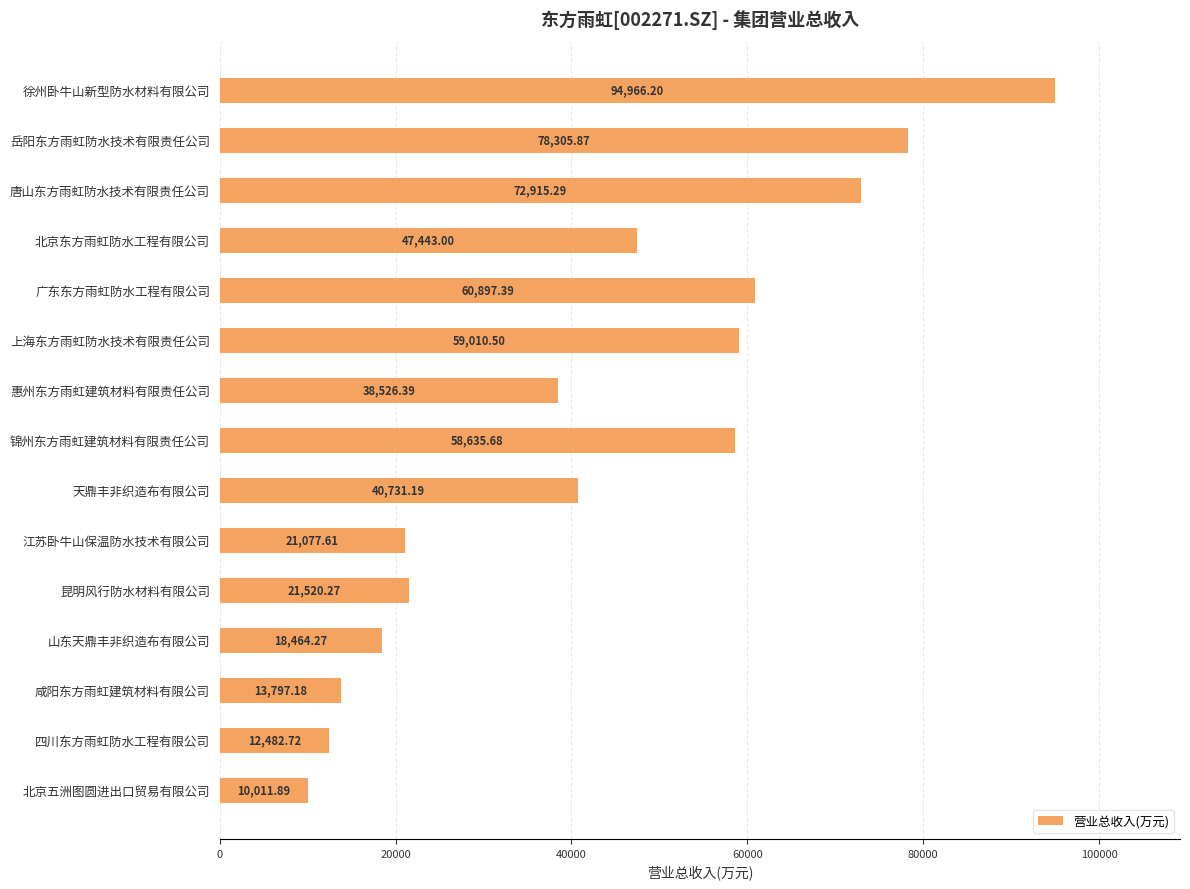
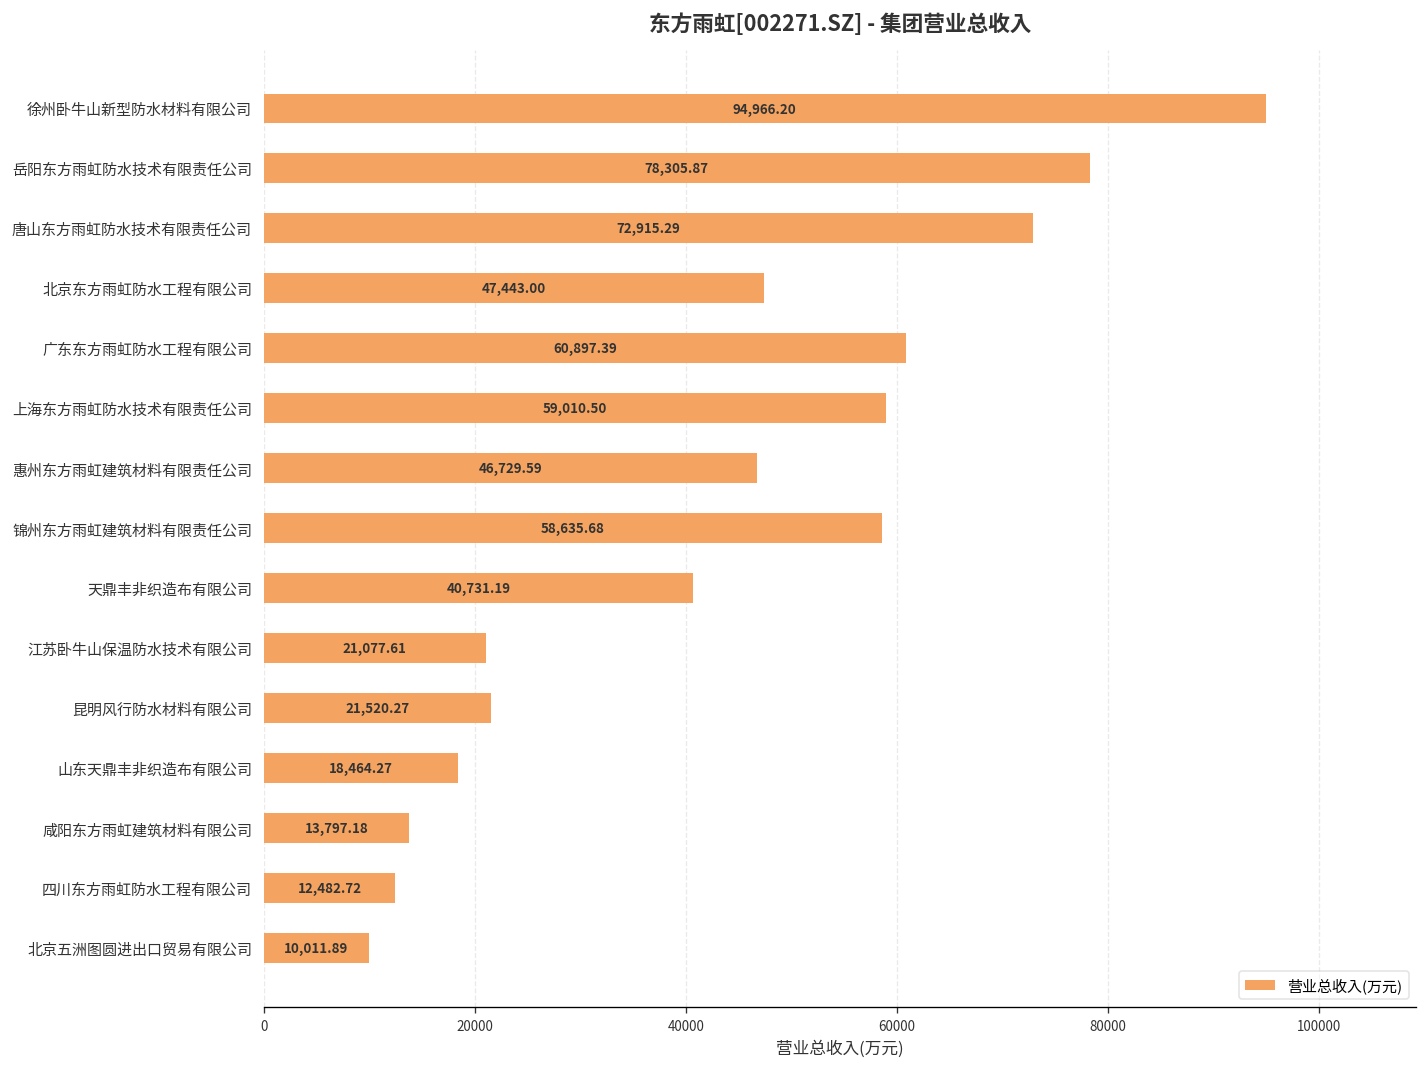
惠州东方雨虹建筑材料有限责任公司: 38,526.39 -> 46,729.59
